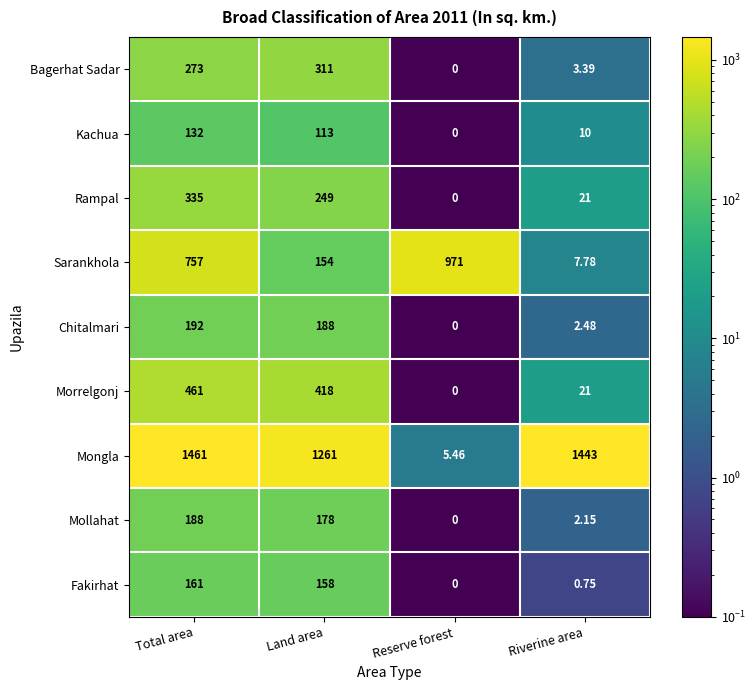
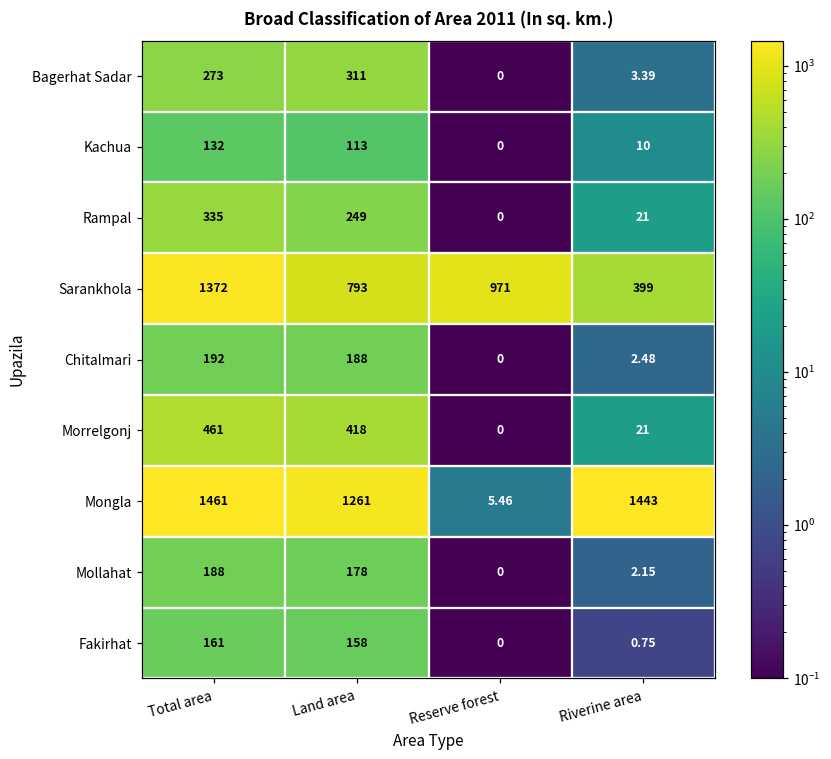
Sarankhola, Total area: 757 -> 1372
Sarankhola, Land area: 154 -> 793
Sarankhola, Riverine area: 7.78 -> 399
